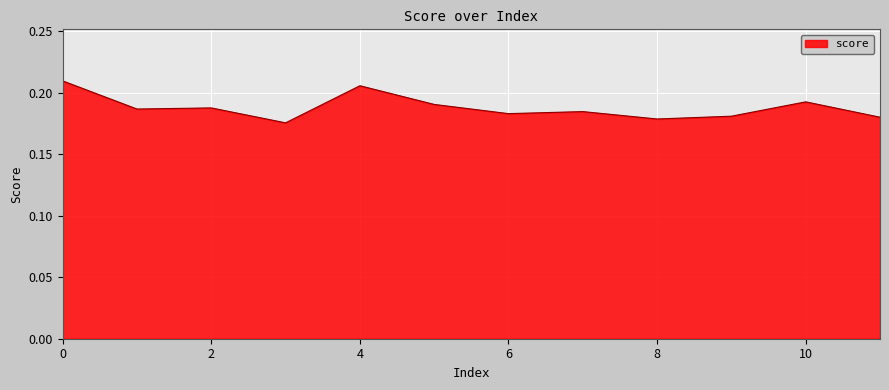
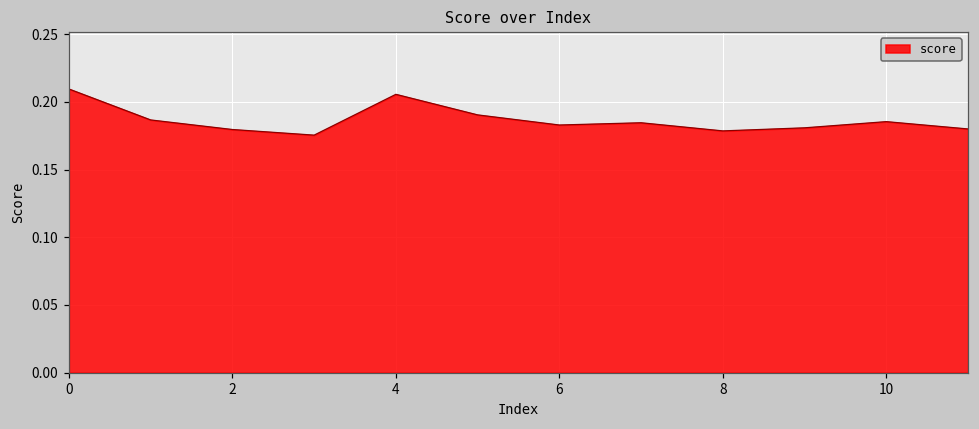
2: 0.188 -> 0.180
10: 0.192 -> 0.185
